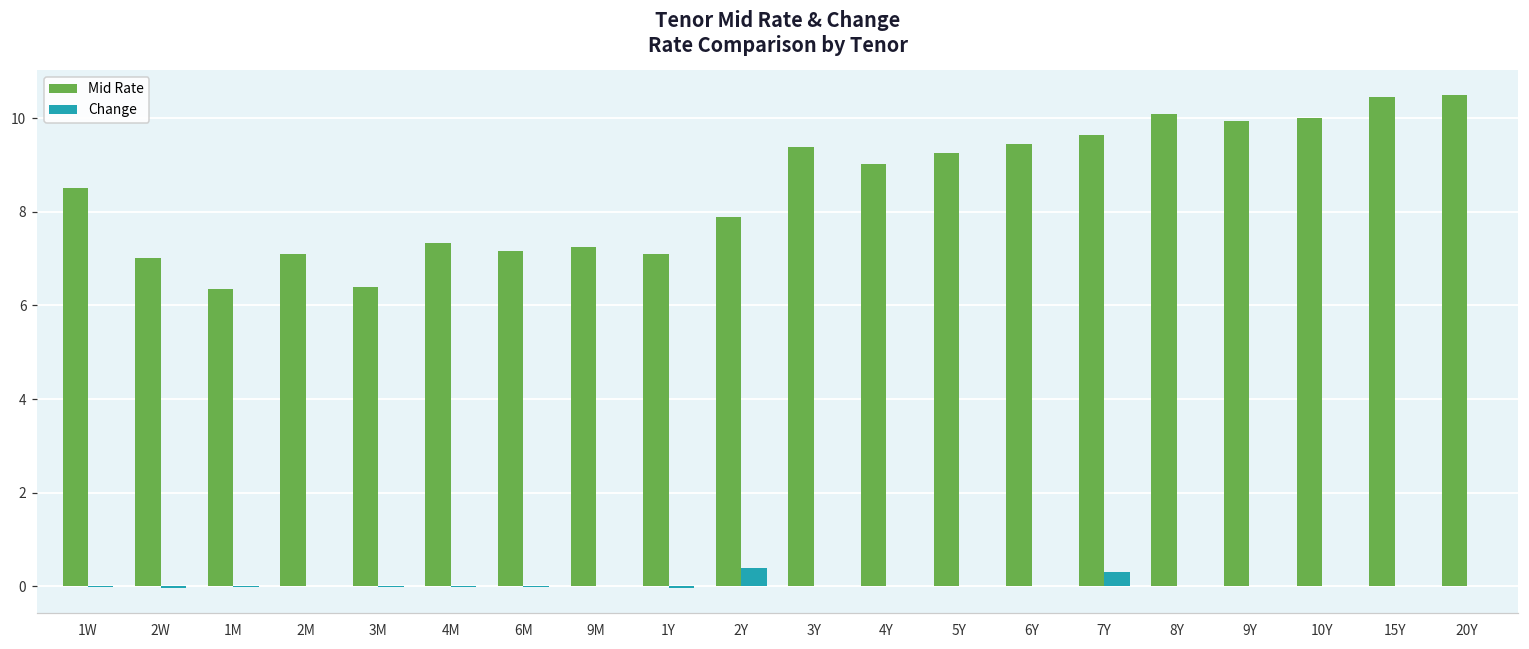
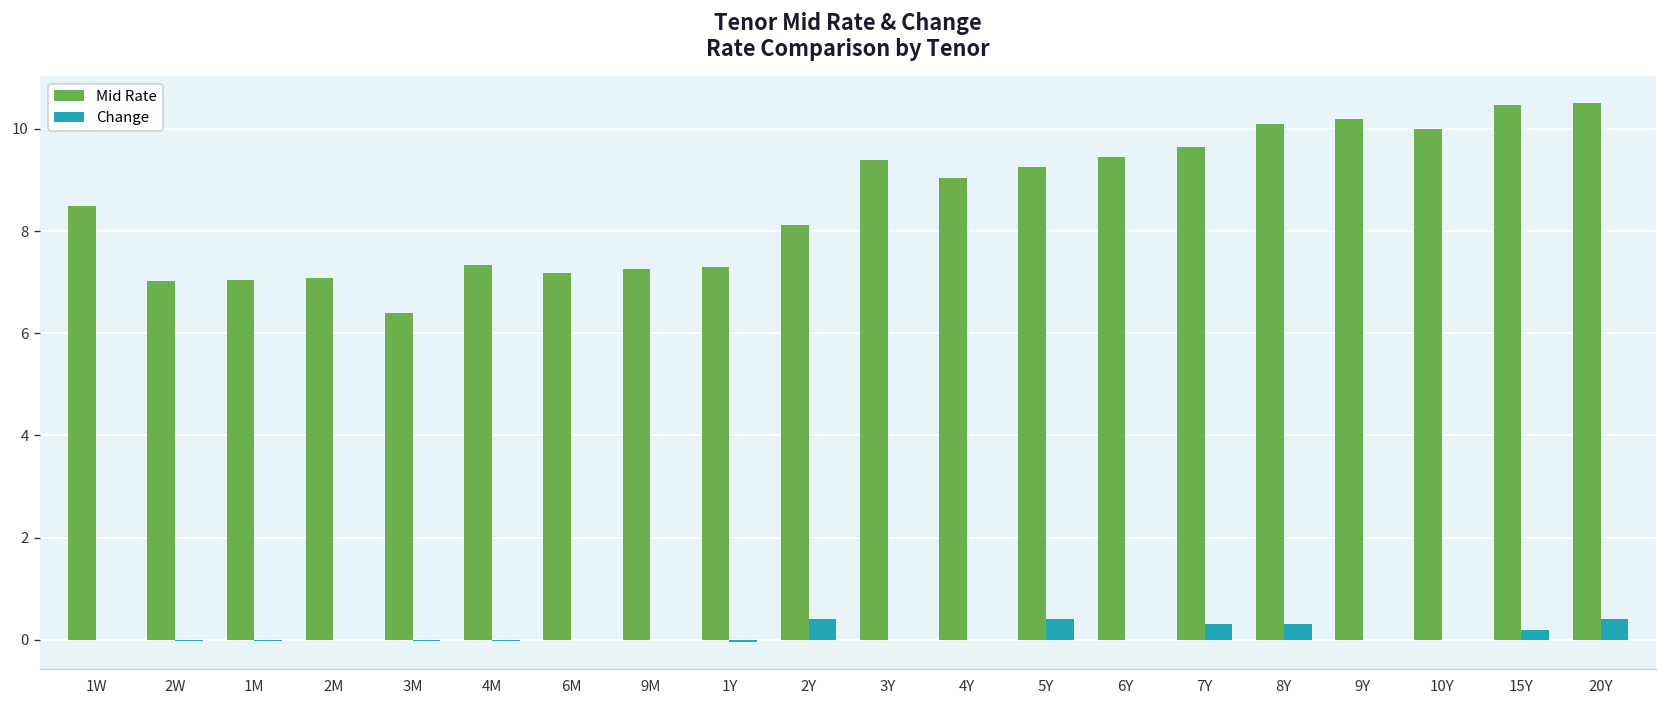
Mid Rate, 1M: 6.4 -> 7.1
Mid Rate, 1Y: 7.1 -> 7.3
Mid Rate, 2Y: 7.9 -> 8.1
Change, 5Y: 0.0 -> 0.4
Change, 8Y: 0.0 -> 0.3
Mid Rate, 9Y: 9.9 -> 10.2
Change, 15Y: 0.0 -> 0.2
Change, 20Y: 0.0 -> 0.4
